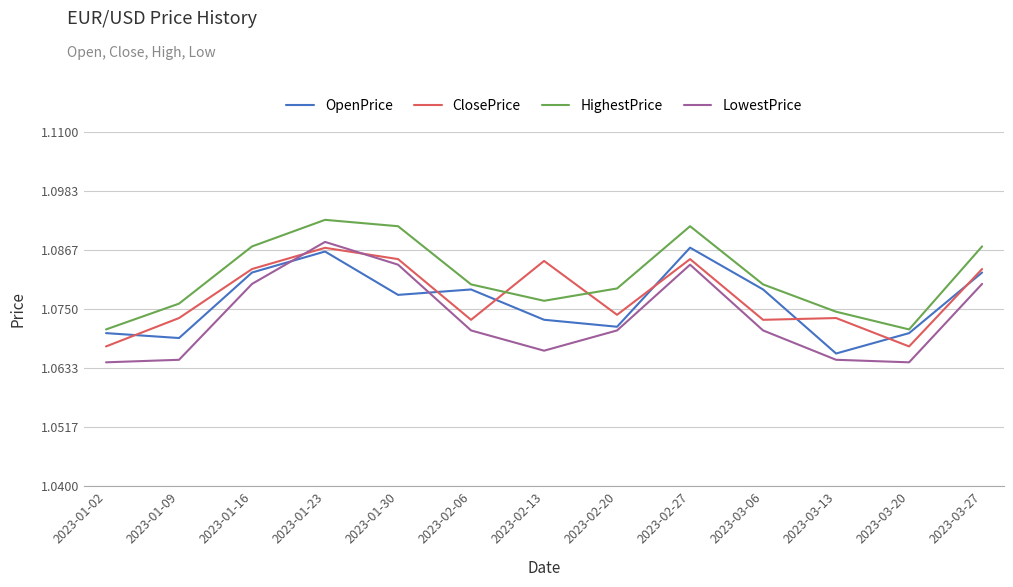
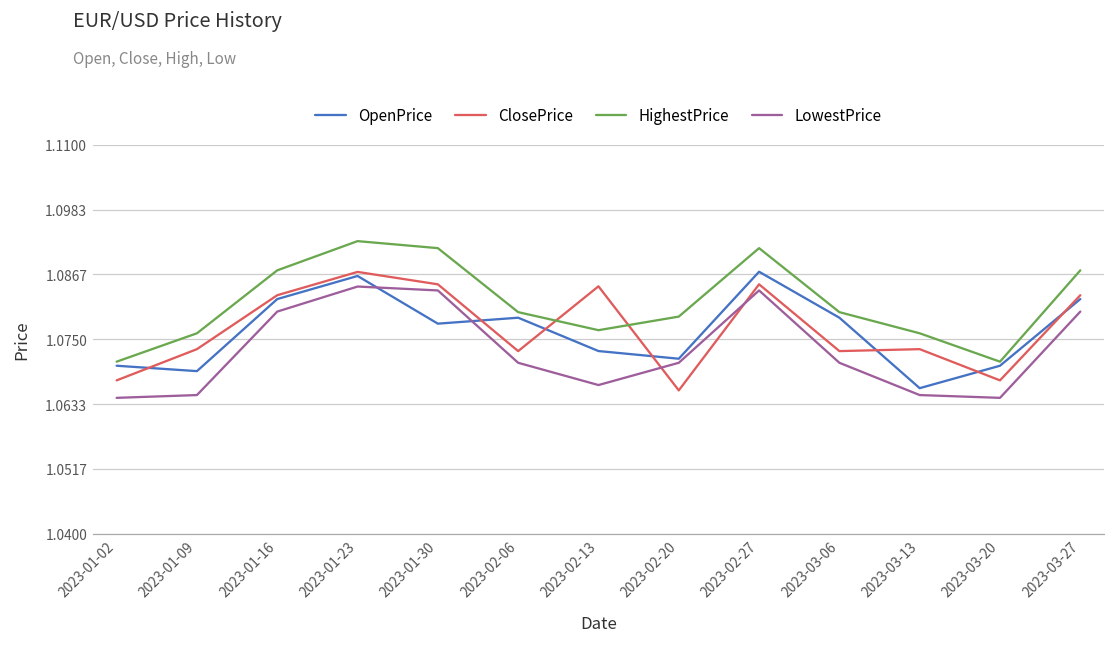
LowestPrice, 2023-01-23: 1.088 -> 1.085
ClosePrice, 2023-02-20: 1.074 -> 1.066
HighestPrice, 2023-03-13: 1.075 -> 1.076
